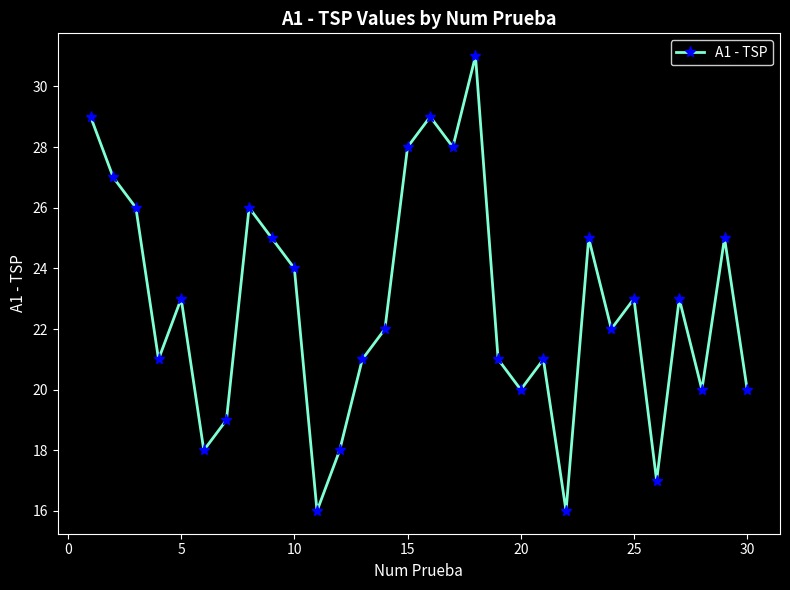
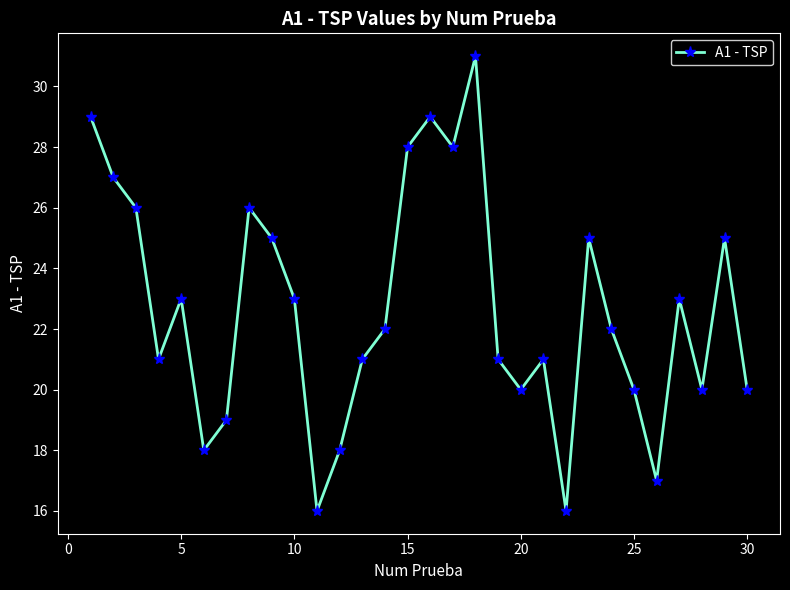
10: 24 -> 23
25: 23 -> 20
